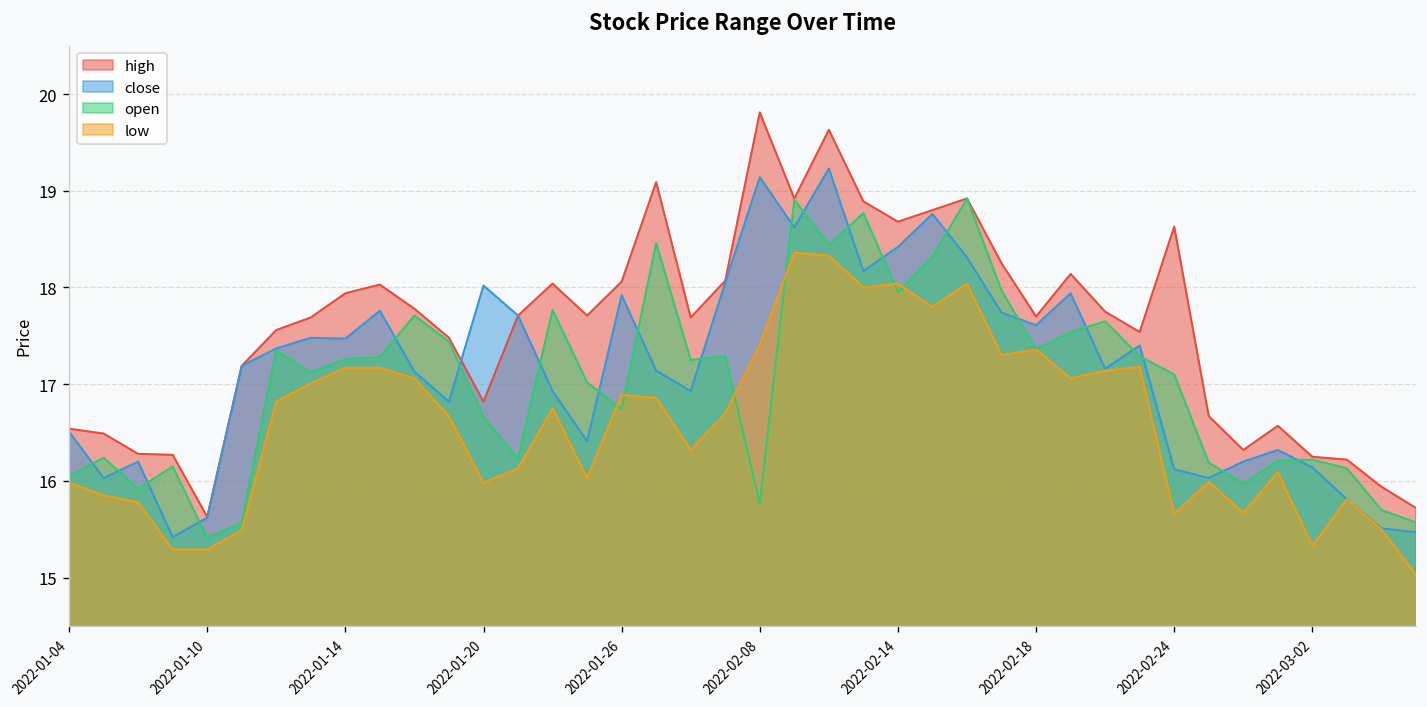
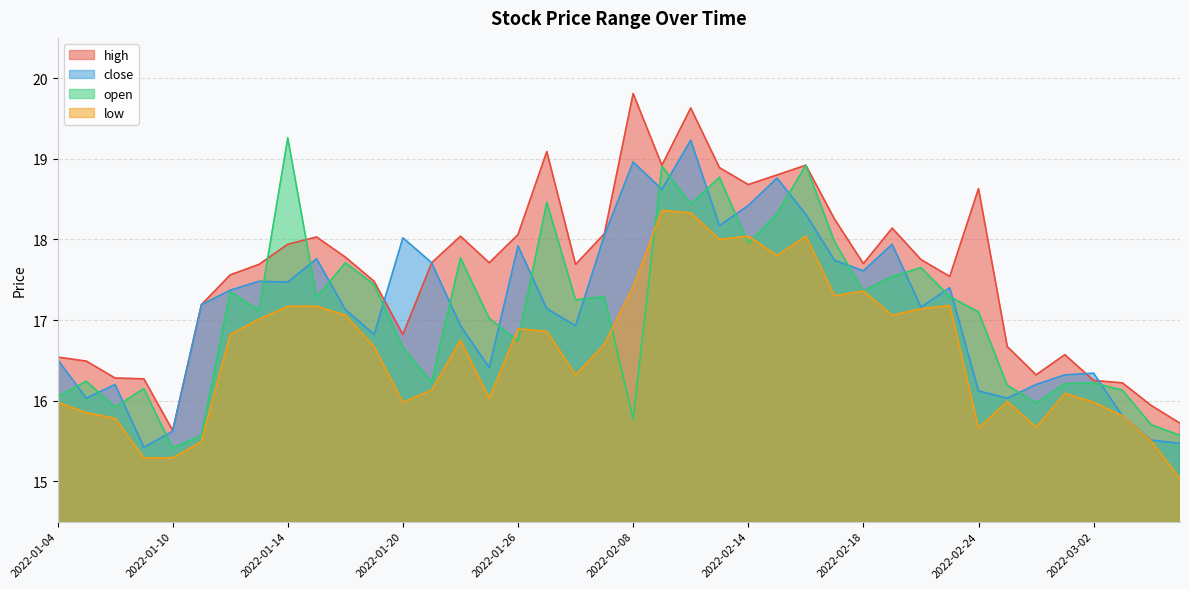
open, 2022-01-14: 17.3 -> 19.3
close, 2022-02-08: 19.1 -> 19.0
close, 2022-03-02: 16.1 -> 16.3
low, 2022-03-02: 15.3 -> 16.0
